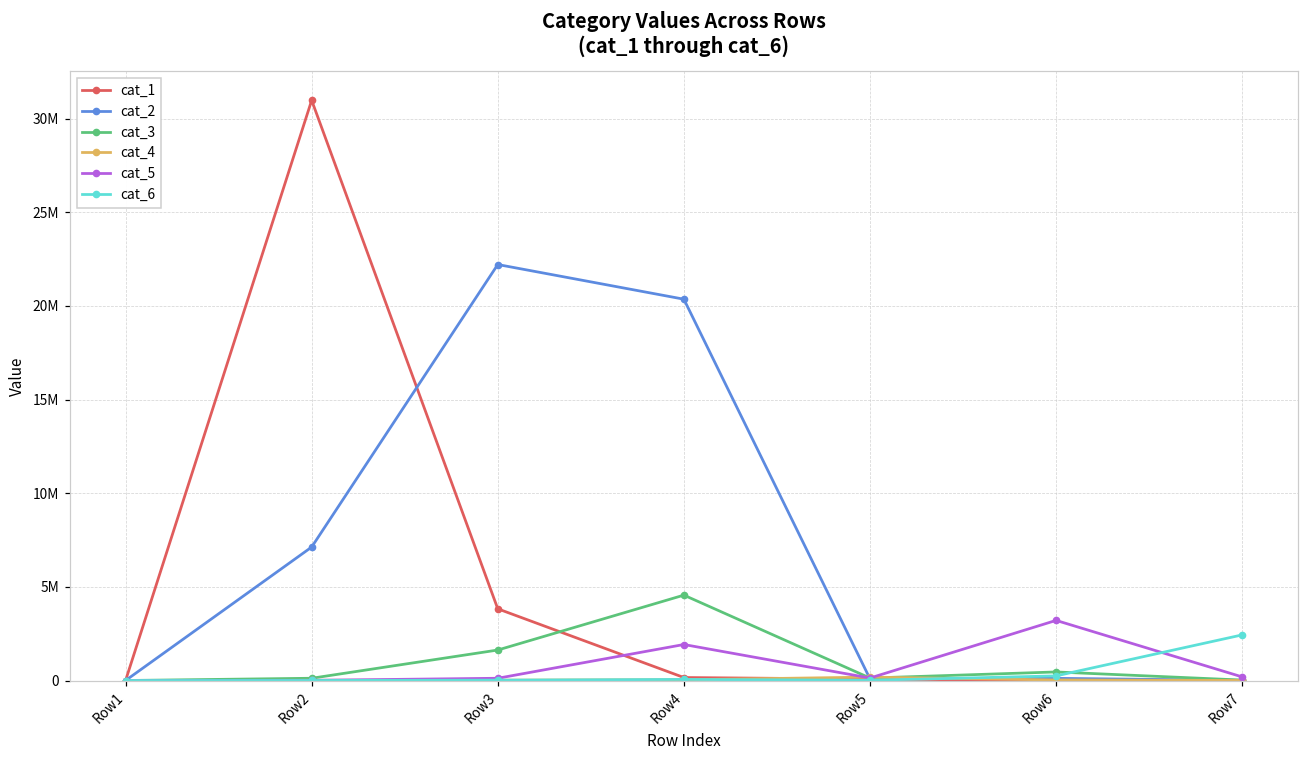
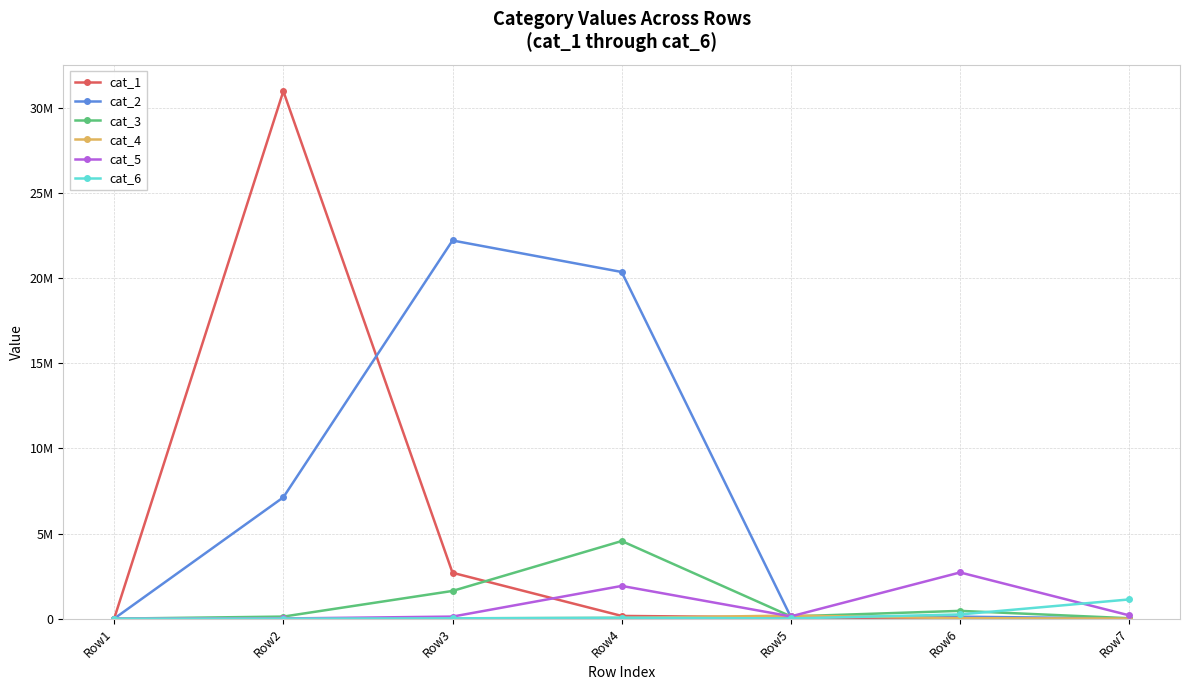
cat_1, Row3: 3800000 -> 2700000
cat_5, Row6: 3200000 -> 2700000
cat_6, Row7: 2400000 -> 1100000
